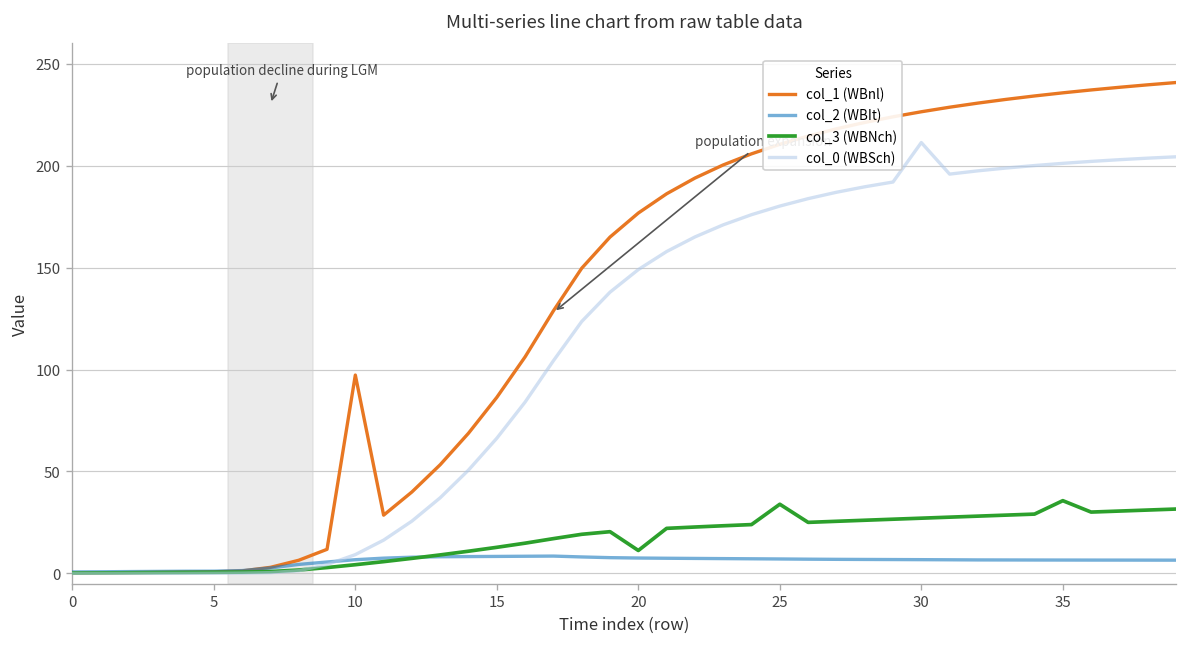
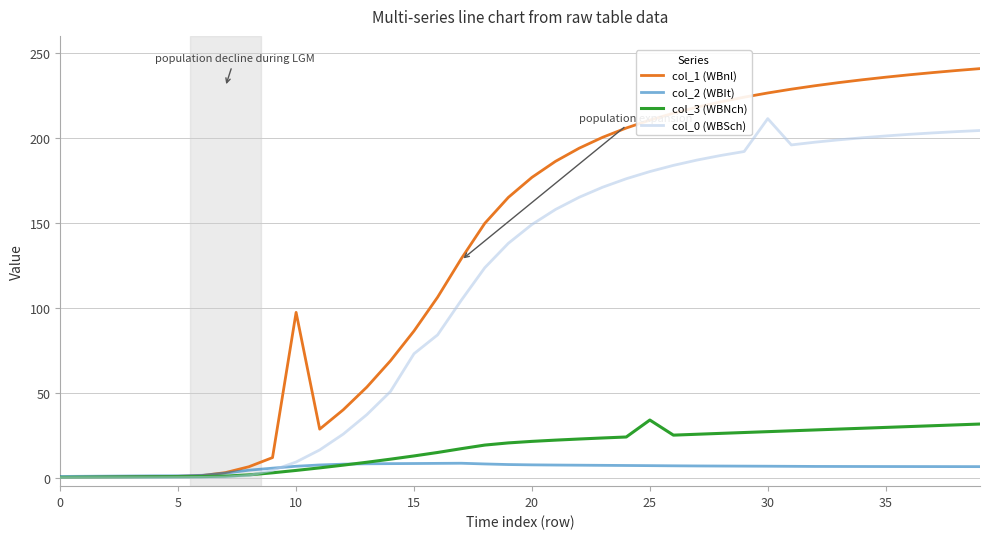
col_0 (WBSch), 15: 66 -> 73
col_3 (WBNch), 20: 11 -> 21
col_3 (WBNch), 35: 36 -> 30
